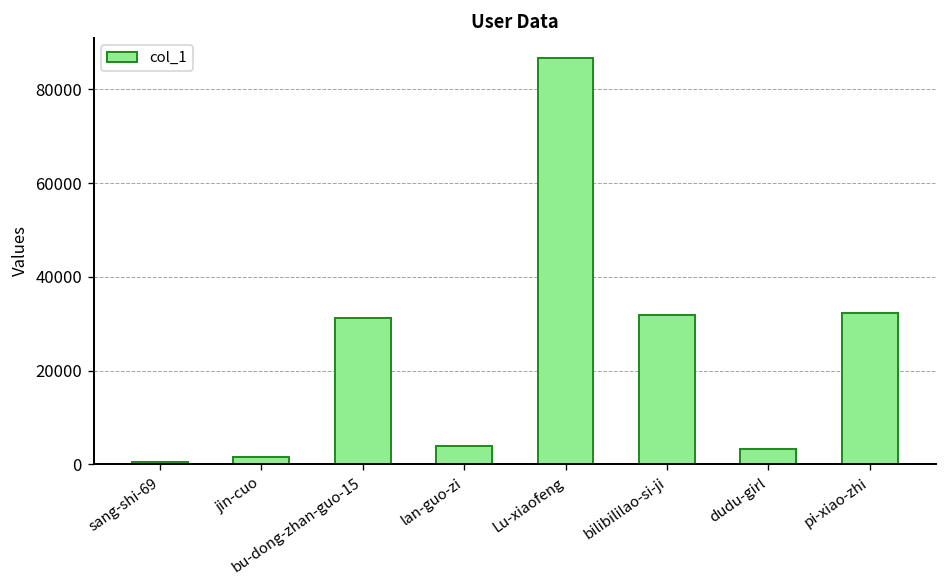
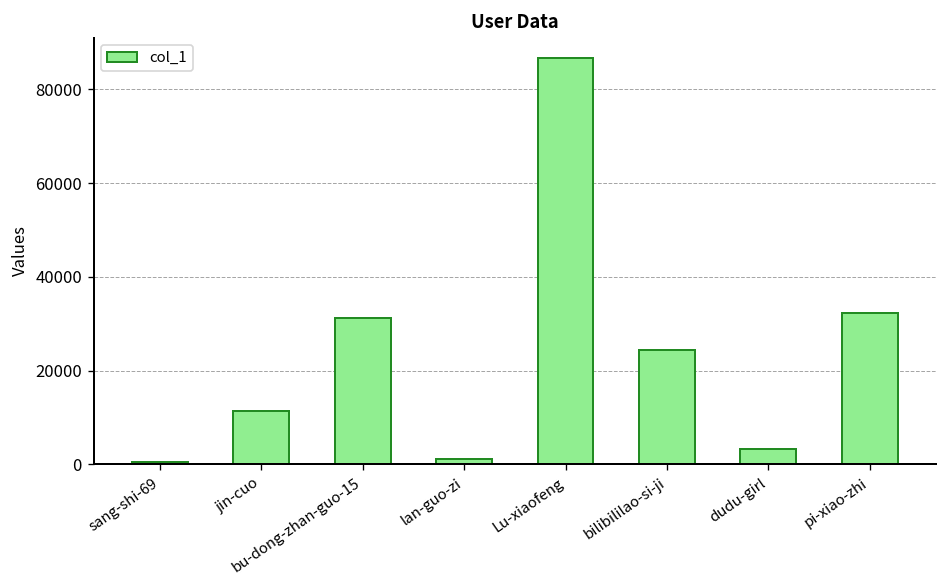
jin-cuo: 2000 -> 11000
lan-guo-zi: 4000 -> 1000
bilibililao-si-ji: 32000 -> 24000
